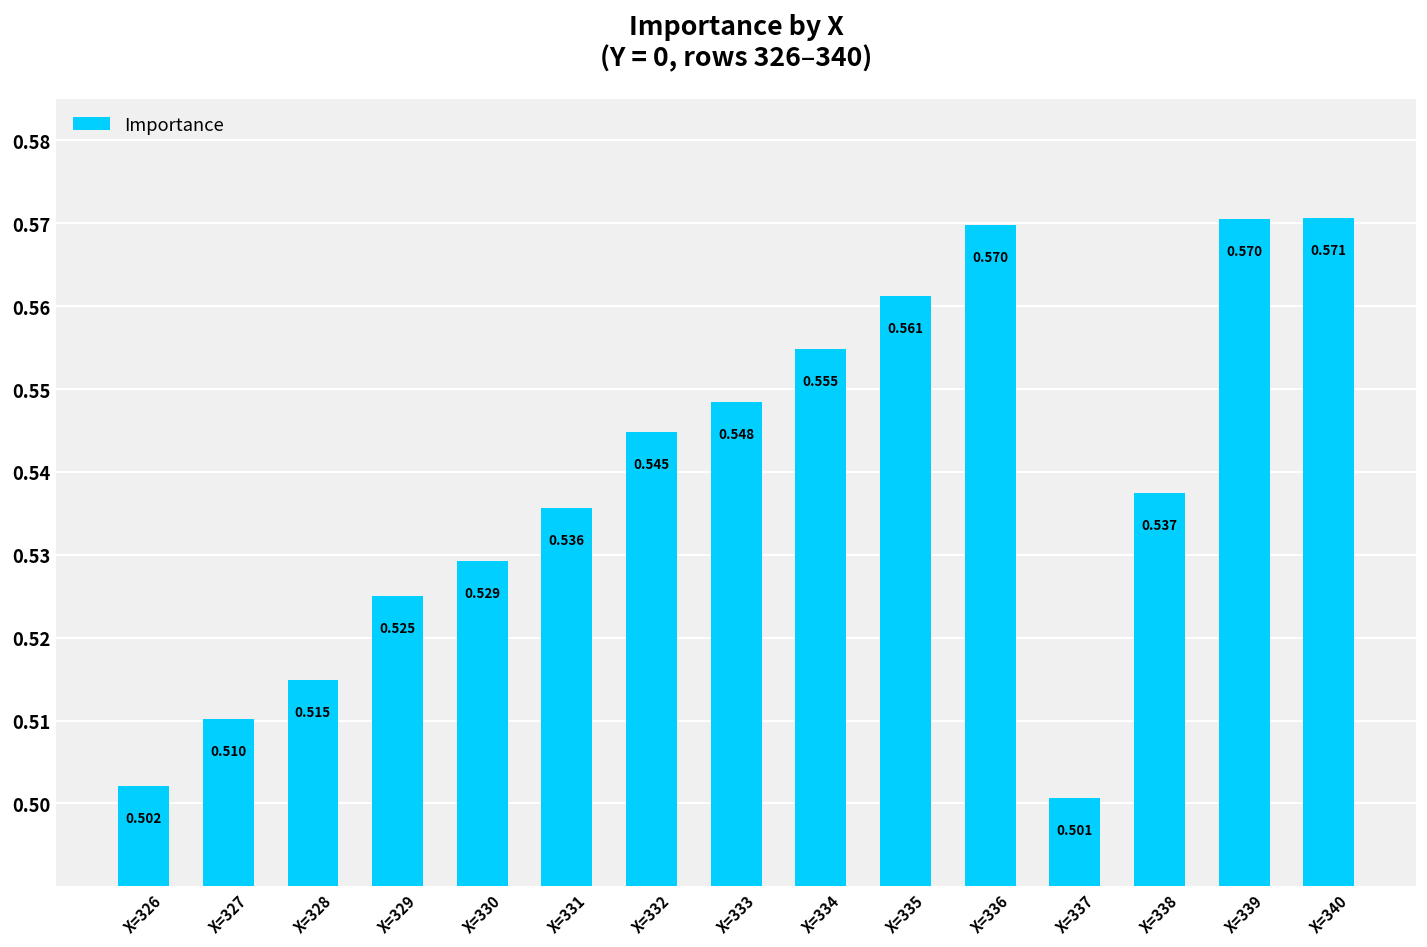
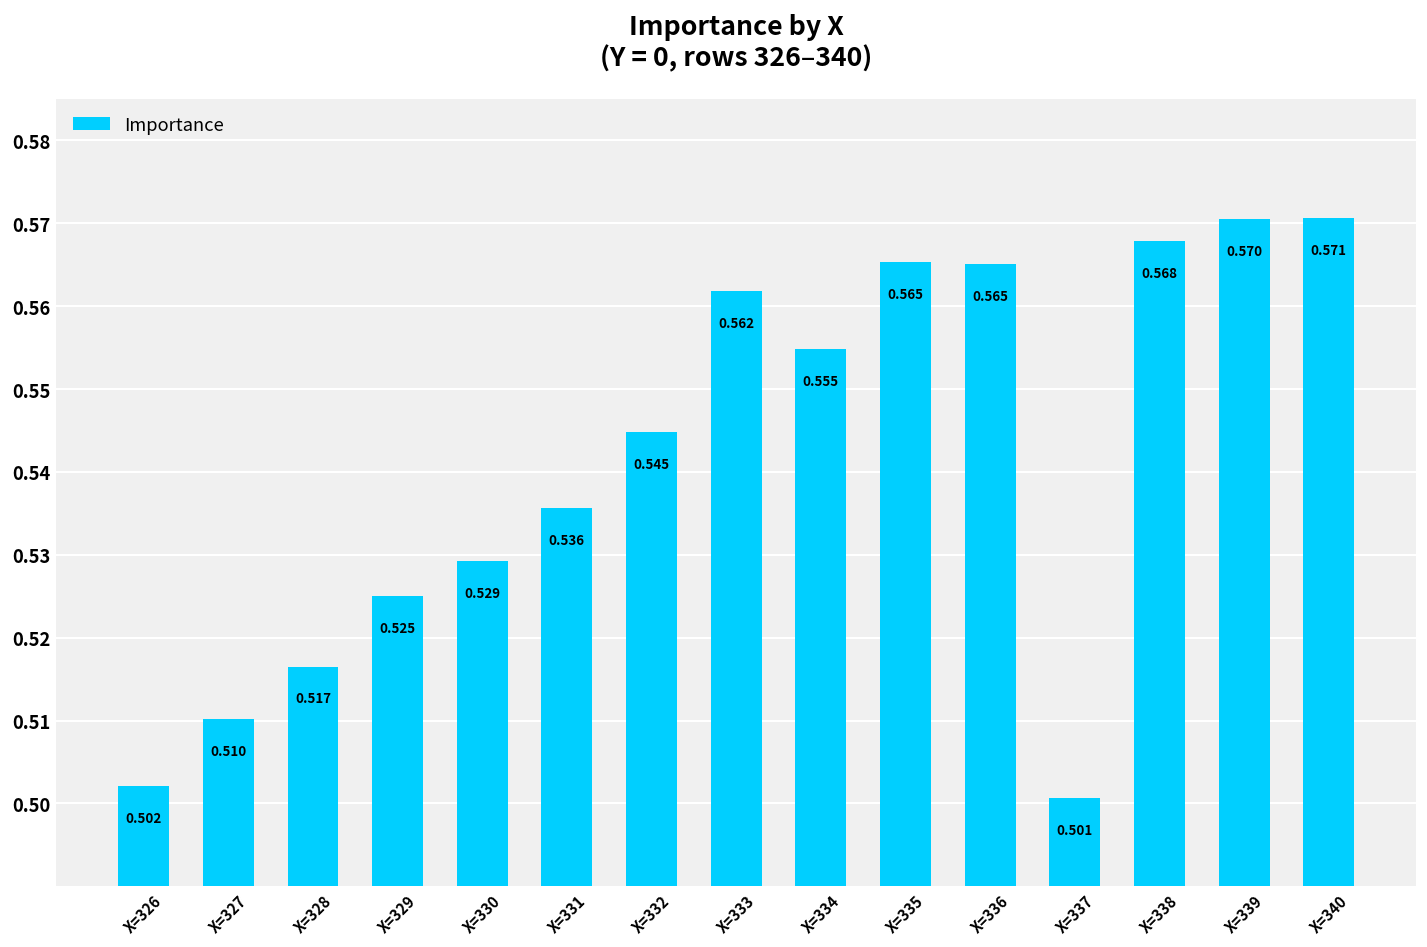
X=328: 0.515 -> 0.517
X=333: 0.548 -> 0.562
X=335: 0.561 -> 0.565
X=336: 0.570 -> 0.565
X=338: 0.537 -> 0.568
